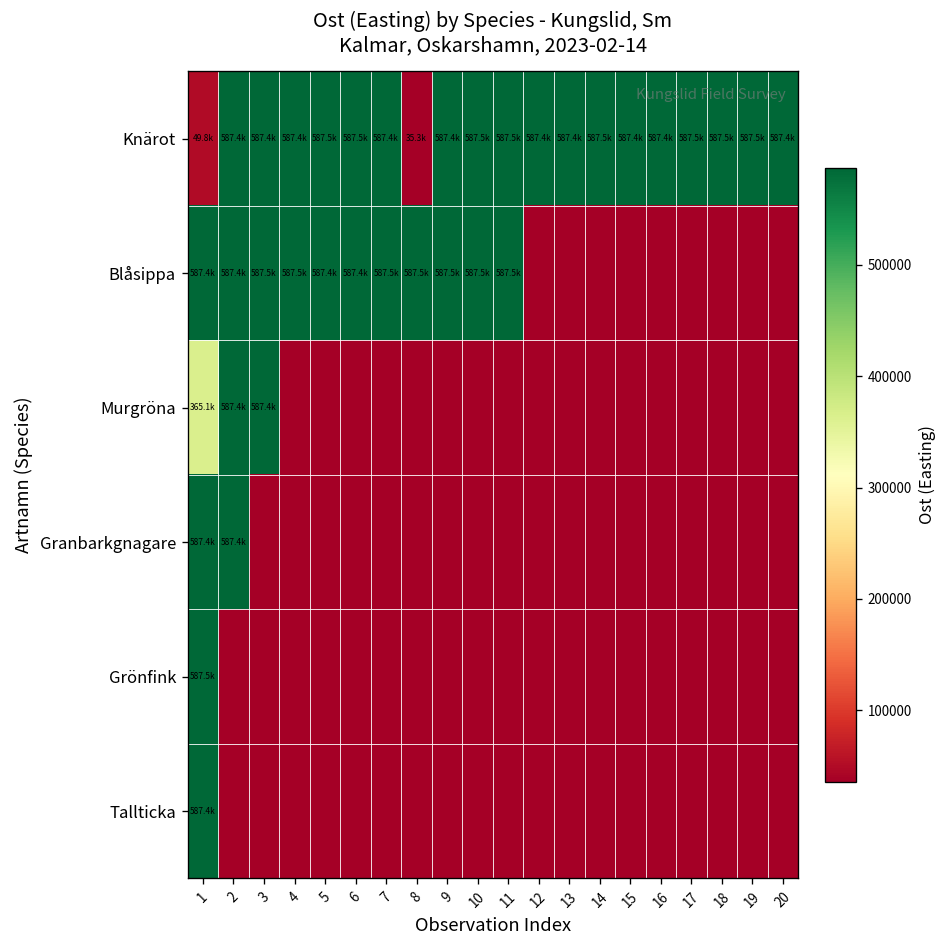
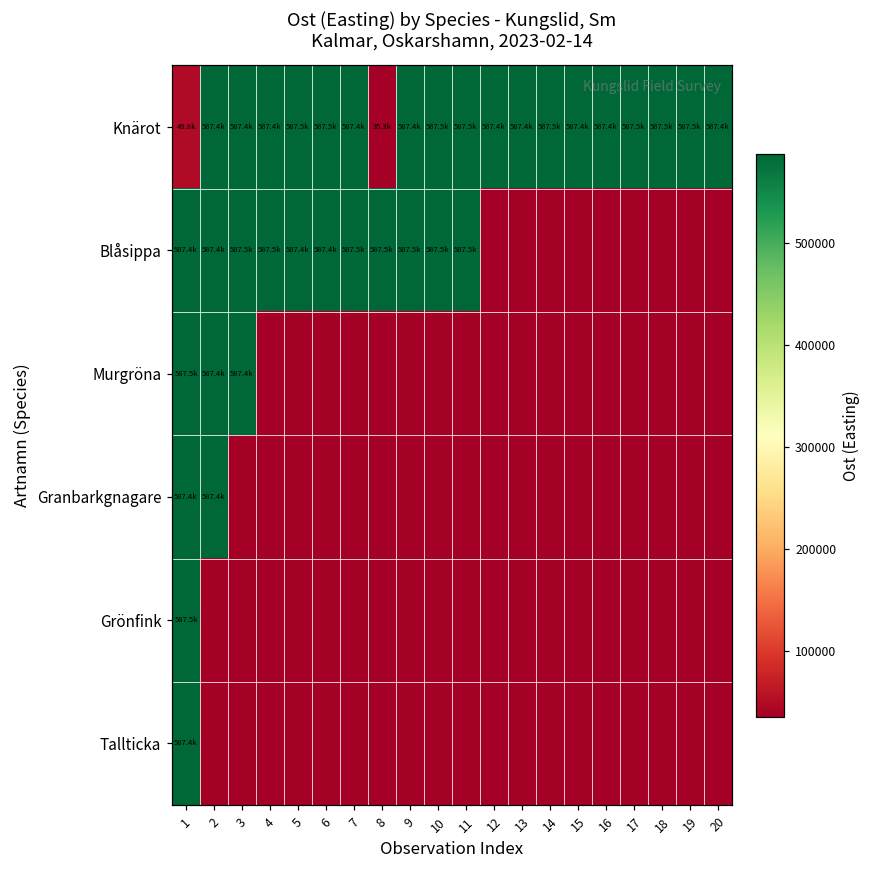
Murgröna, 1: 365.1k -> 587.5k
